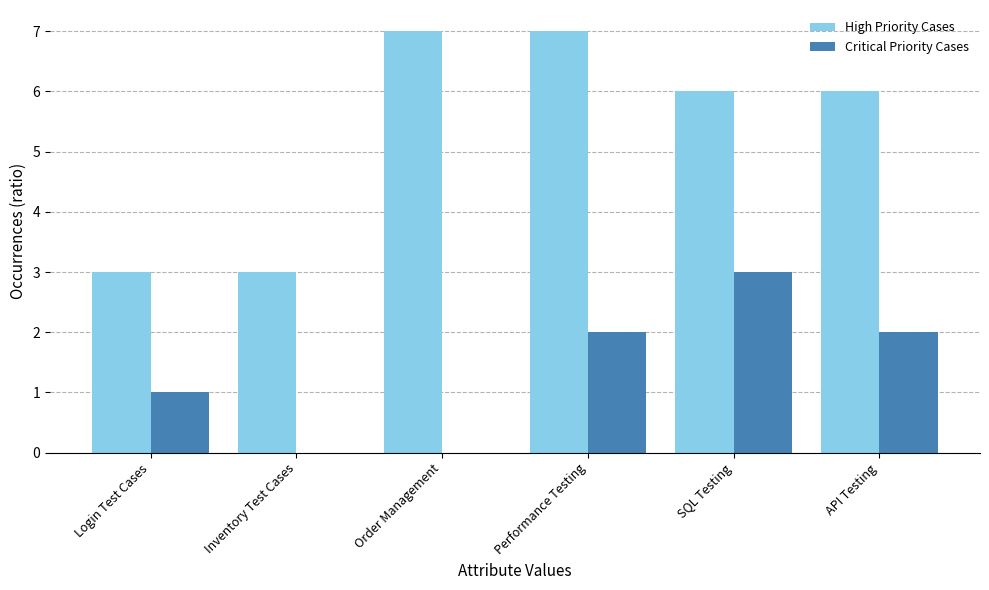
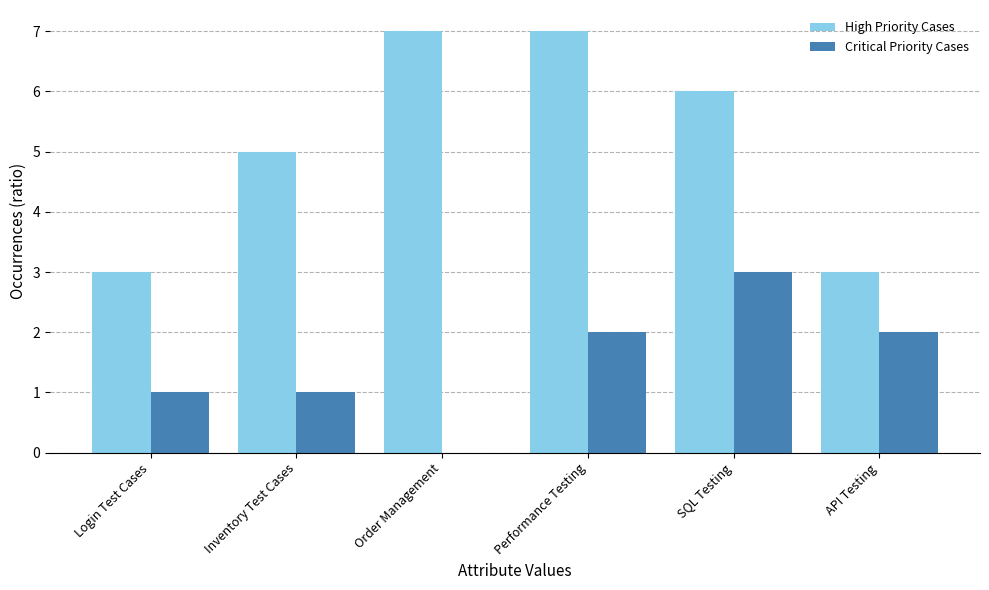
High Priority Cases, Inventory Test Cases: 3 -> 5
Critical Priority Cases, Inventory Test Cases: 0 -> 1
High Priority Cases, API Testing: 6 -> 3
